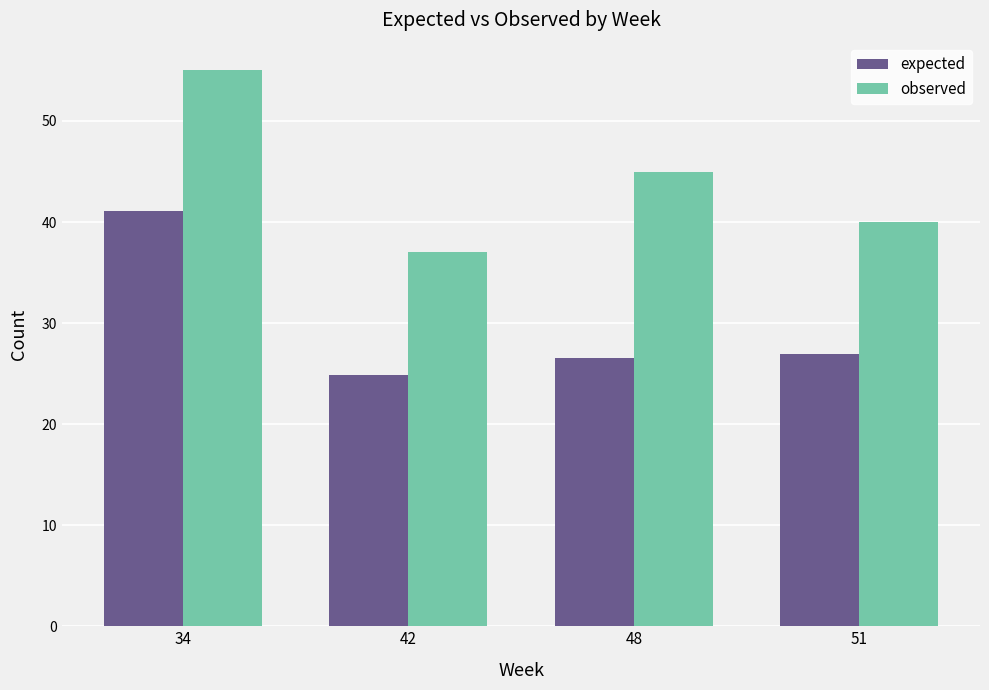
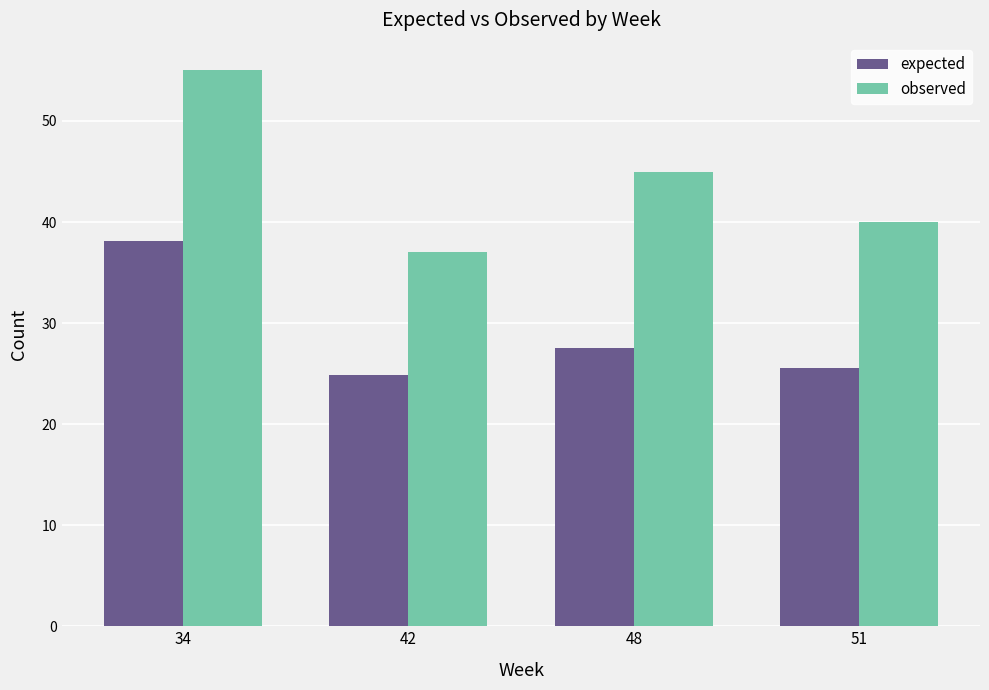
expected, 34: 41.1 -> 38.1
expected, 48: 26.6 -> 27.6
expected, 51: 26.9 -> 25.5
